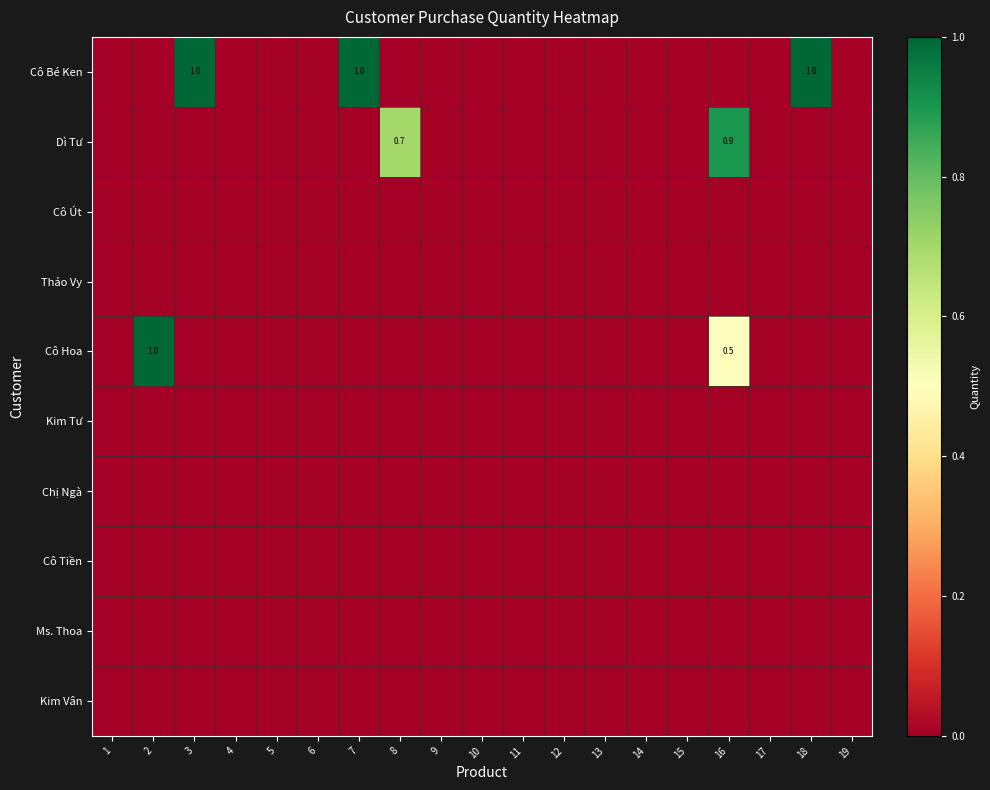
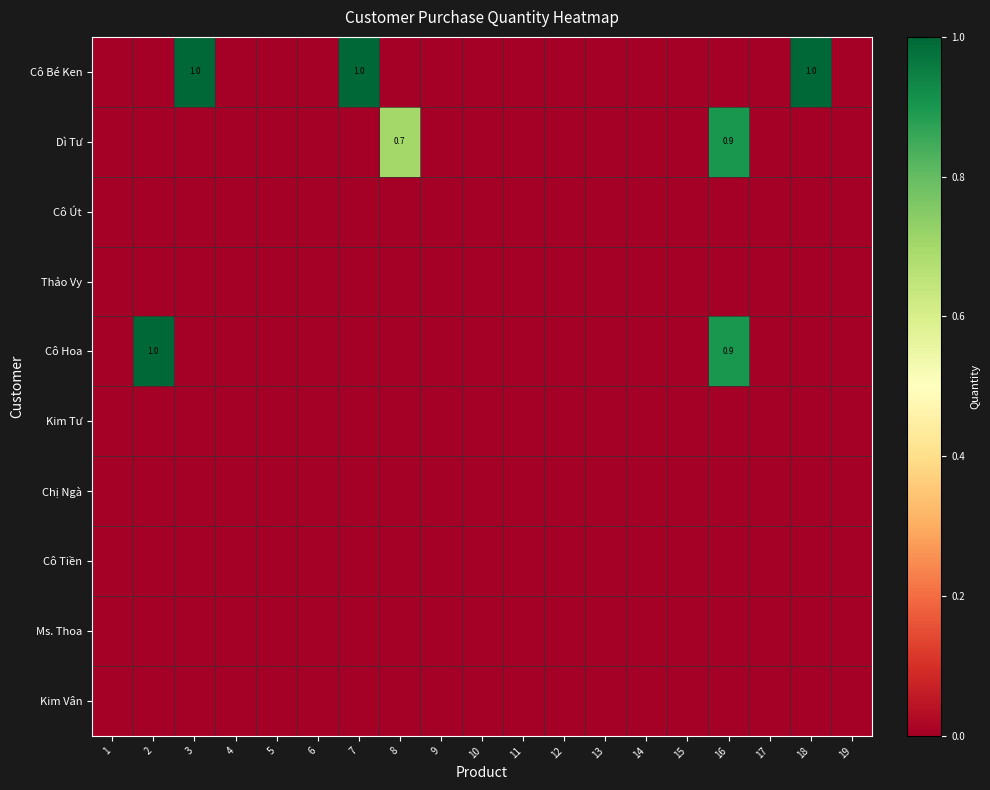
Cô Hoa, 16: 0.5 -> 0.9
